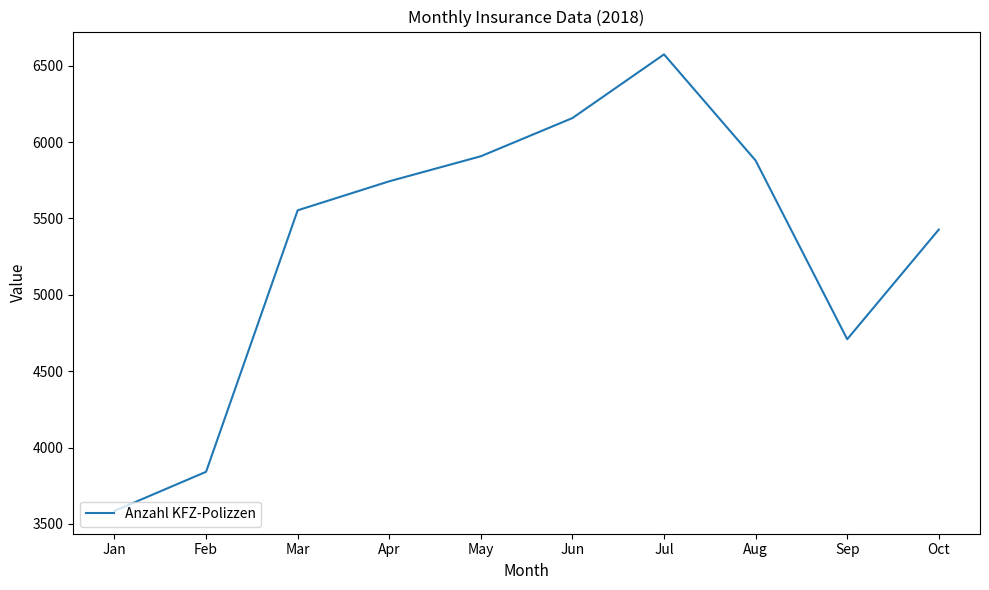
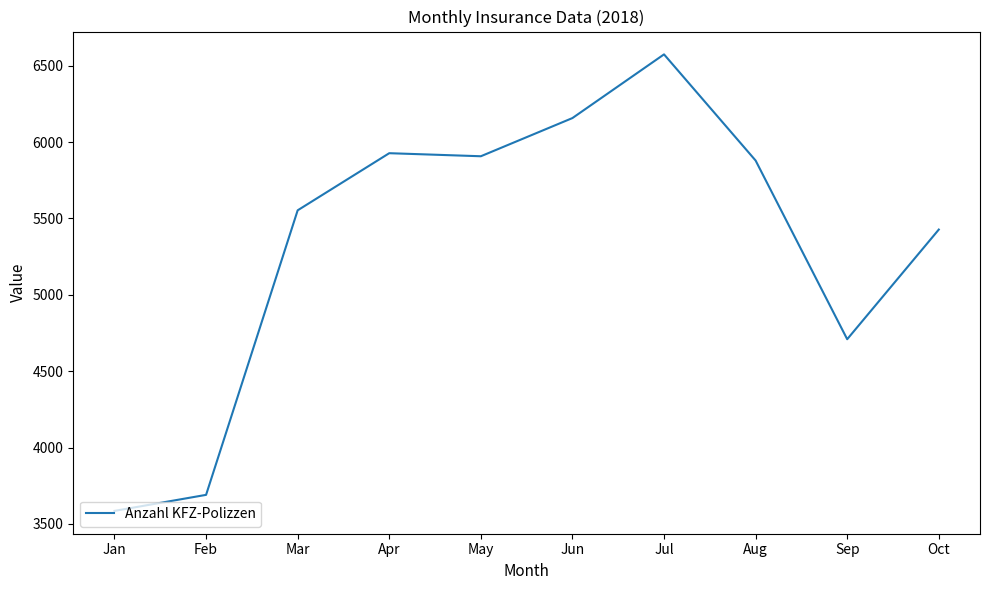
Feb: 3840 -> 3690
Apr: 5740 -> 5930
